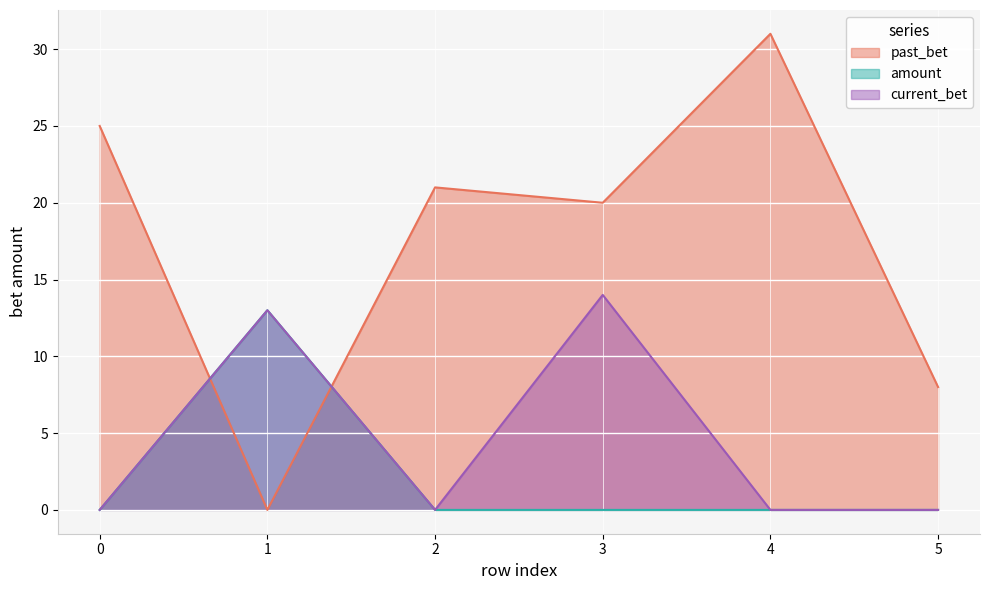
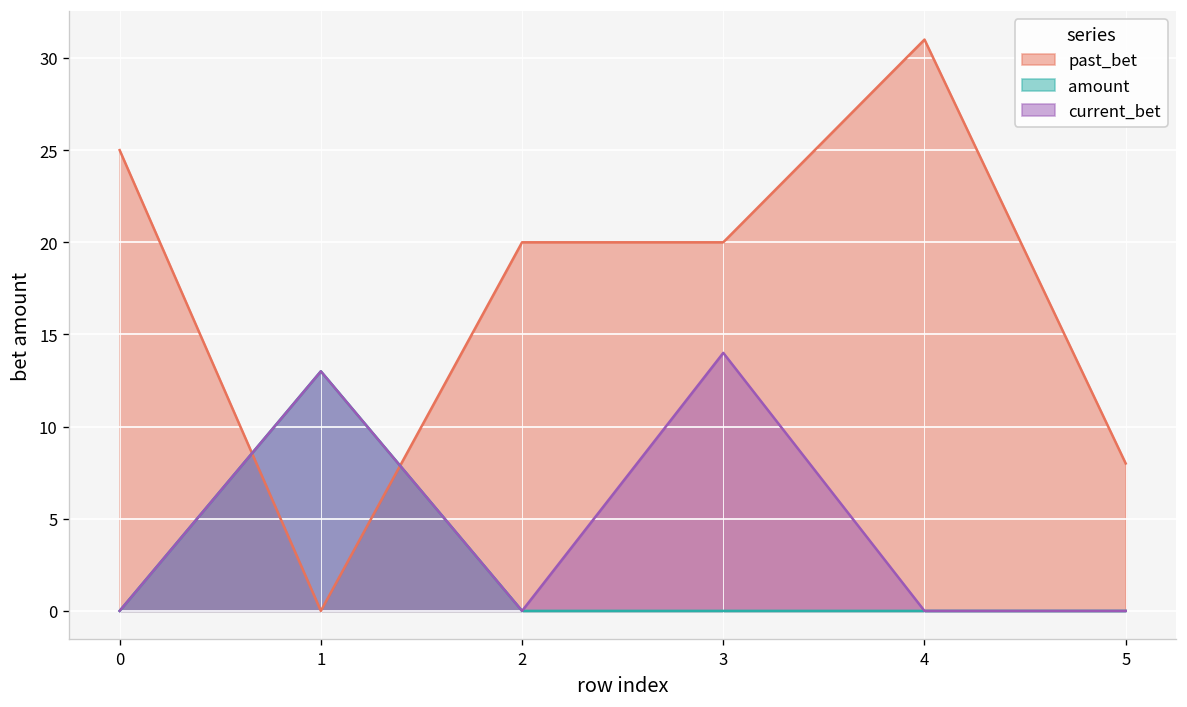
past_bet, 2: 21 -> 20
